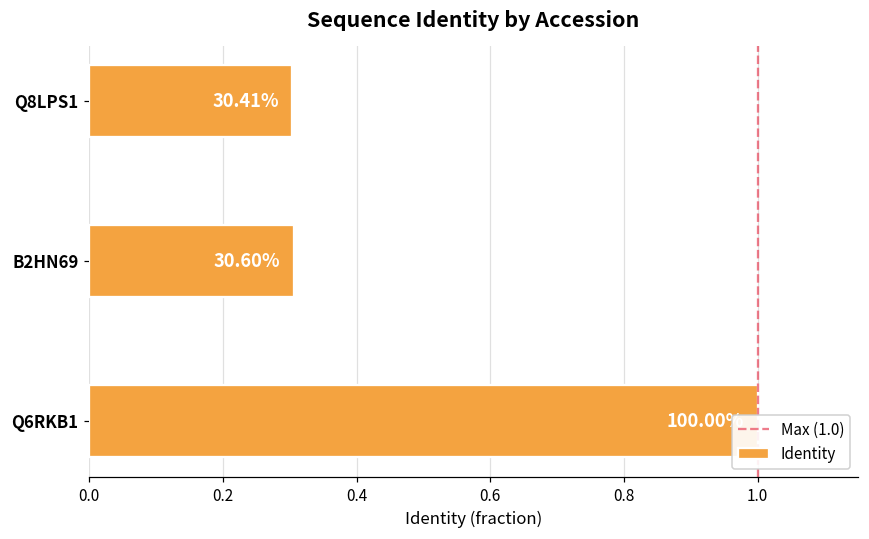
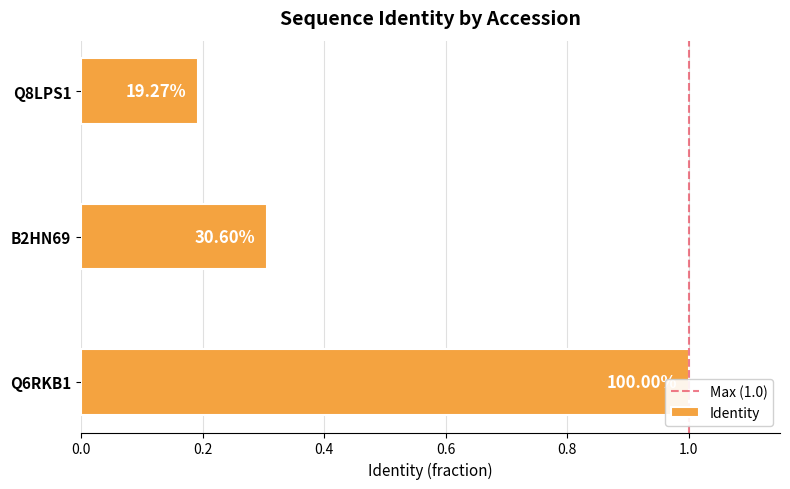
Q8LPS1: 30.41% -> 19.27%
